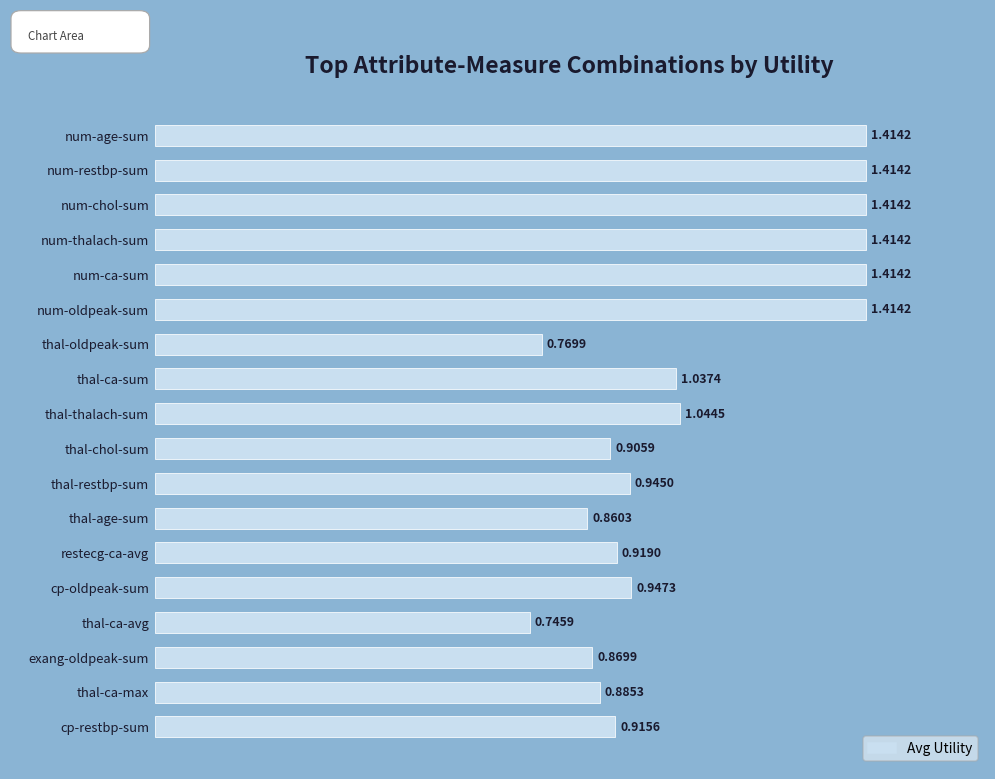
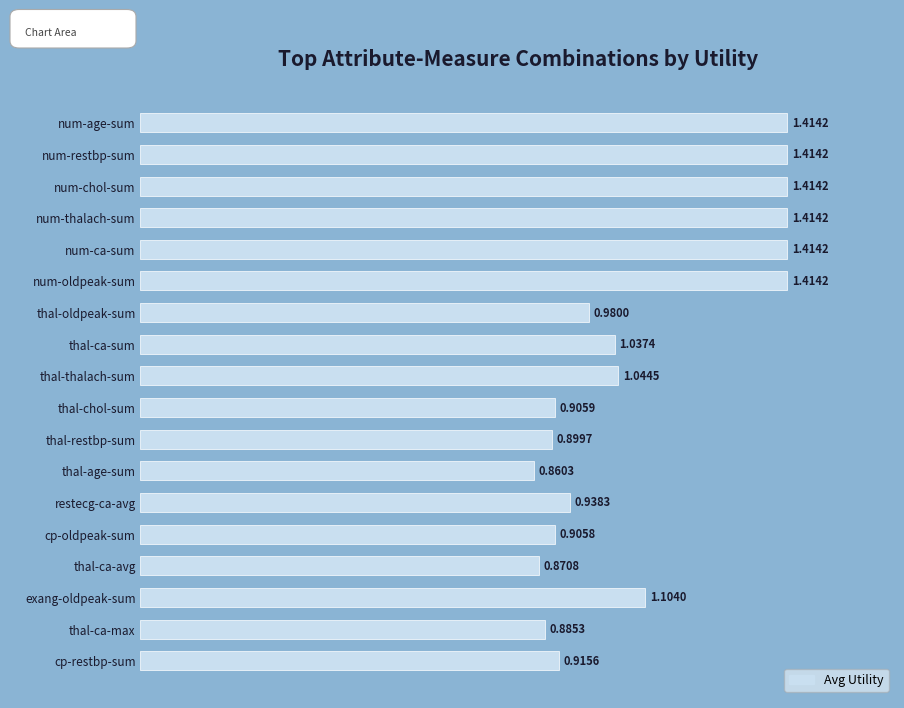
thal-oldpeak-sum: 0.7699 -> 0.9800
thal-restbp-sum: 0.9450 -> 0.8997
restecg-ca-avg: 0.9190 -> 0.9383
cp-oldpeak-sum: 0.9473 -> 0.9058
thal-ca-avg: 0.7459 -> 0.8708
exang-oldpeak-sum: 0.8699 -> 1.1040
